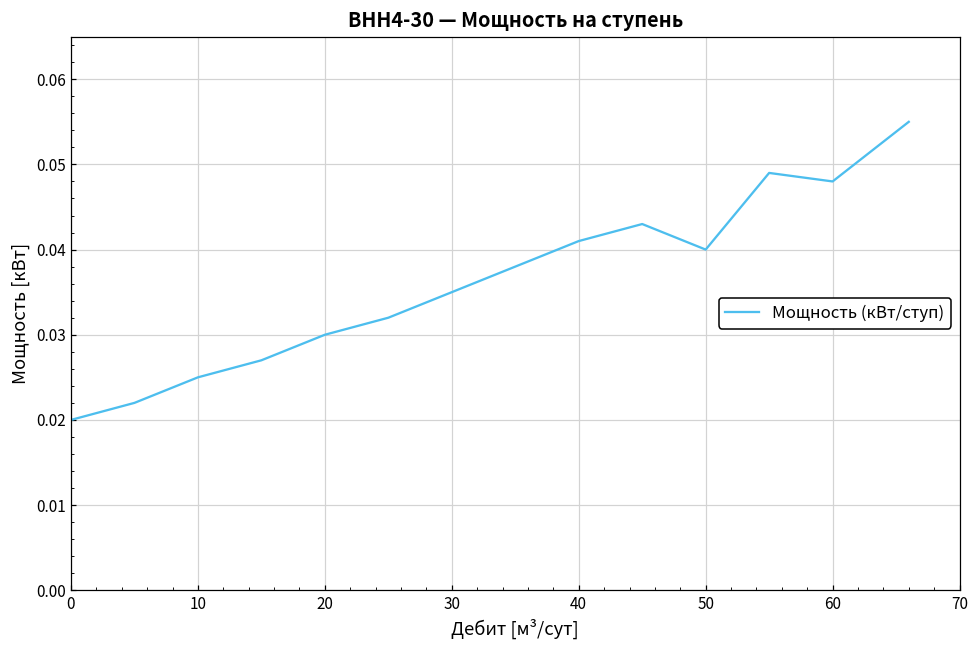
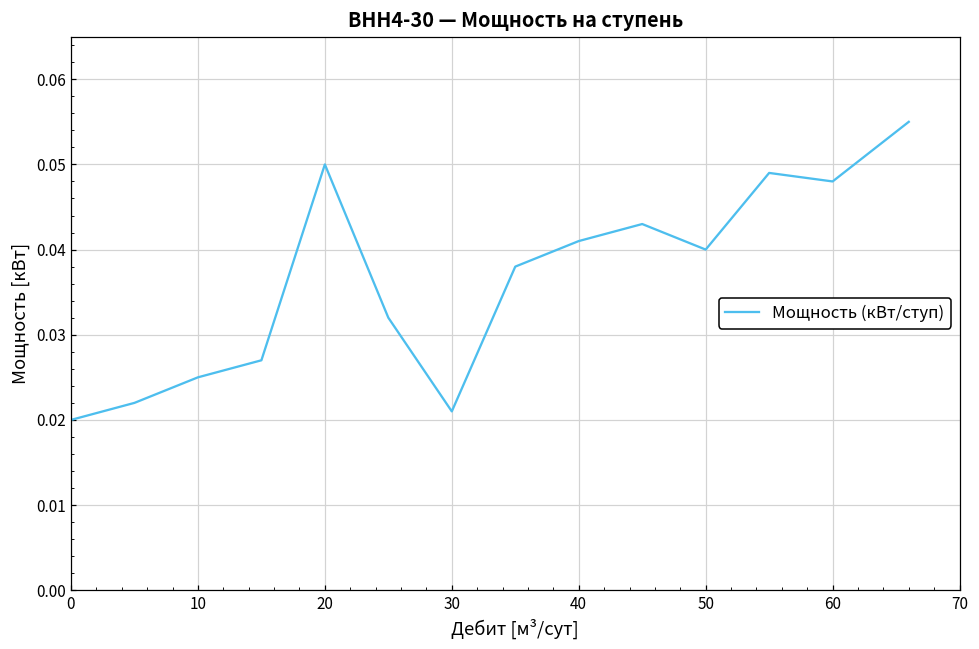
20: 0.03 -> 0.05
30: 0.035 -> 0.021
